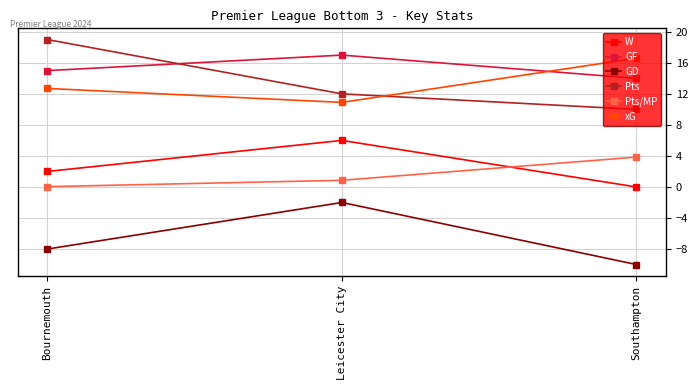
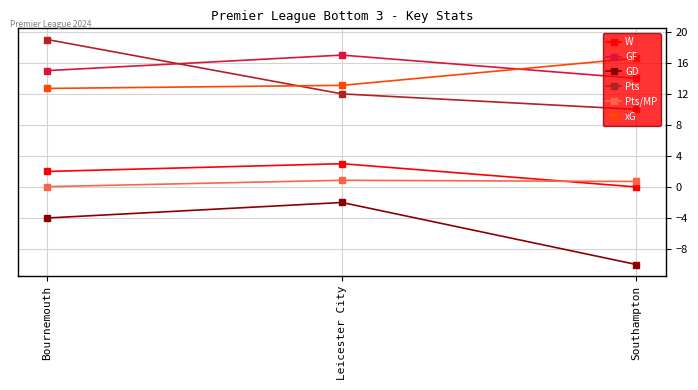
GD, Bournemouth: -8 -> -4
W, Leicester City: 6 -> 3
xG, Leicester City: 11 -> 13
Pts/MP, Southampton: 4 -> 1
